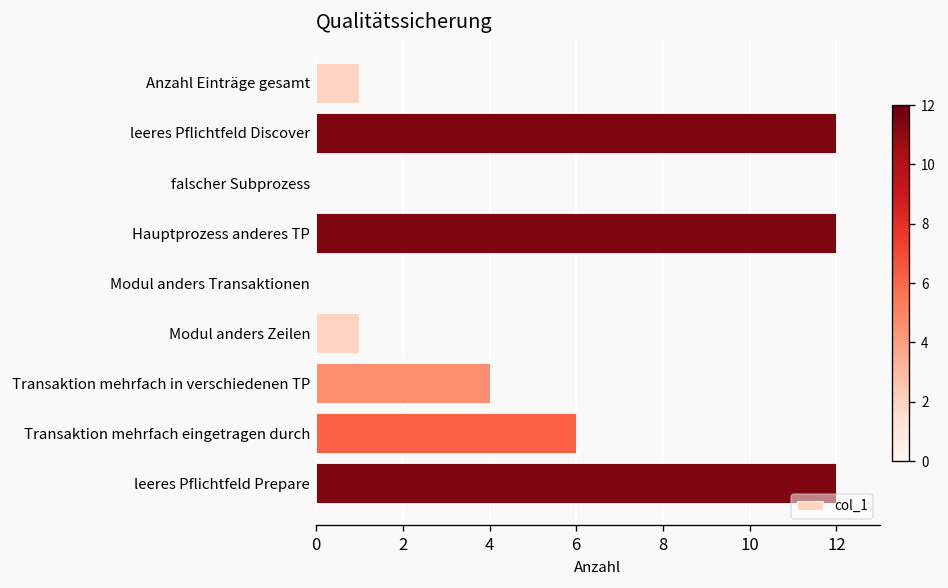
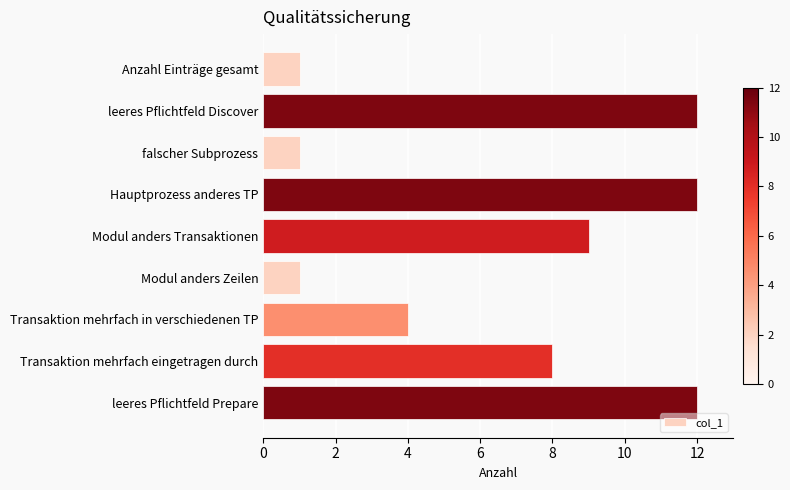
falscher Subprozess: 0 -> 1
Modul anders Transaktionen: 0 -> 9
Transaktion mehrfach eingetragen durch: 6 -> 8
